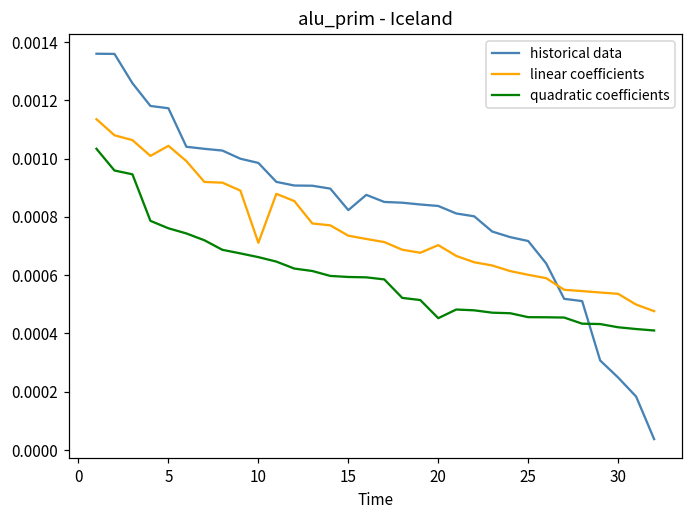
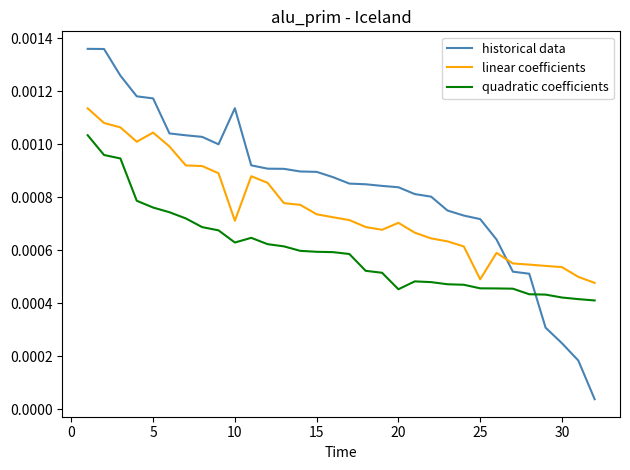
historical data, 10: 0.00099 -> 0.00114
quadratic coefficients, 10: 0.00066 -> 0.00063
historical data, 15: 0.00082 -> 0.00090
linear coefficients, 25: 0.00060 -> 0.00049
